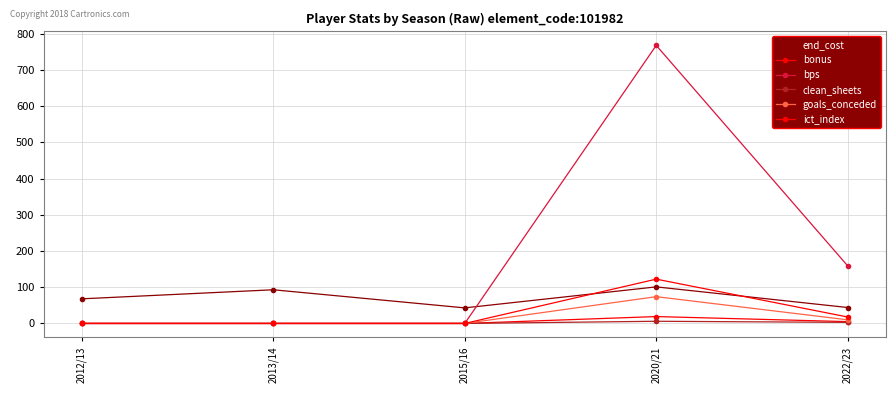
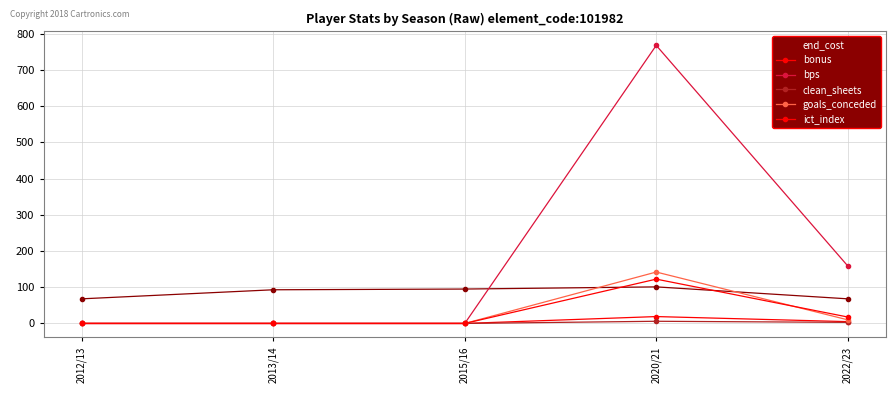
end_cost, 2015/16: 40 -> 100
goals_conceded, 2020/21: 70 -> 140
end_cost, 2022/23: 40 -> 70
